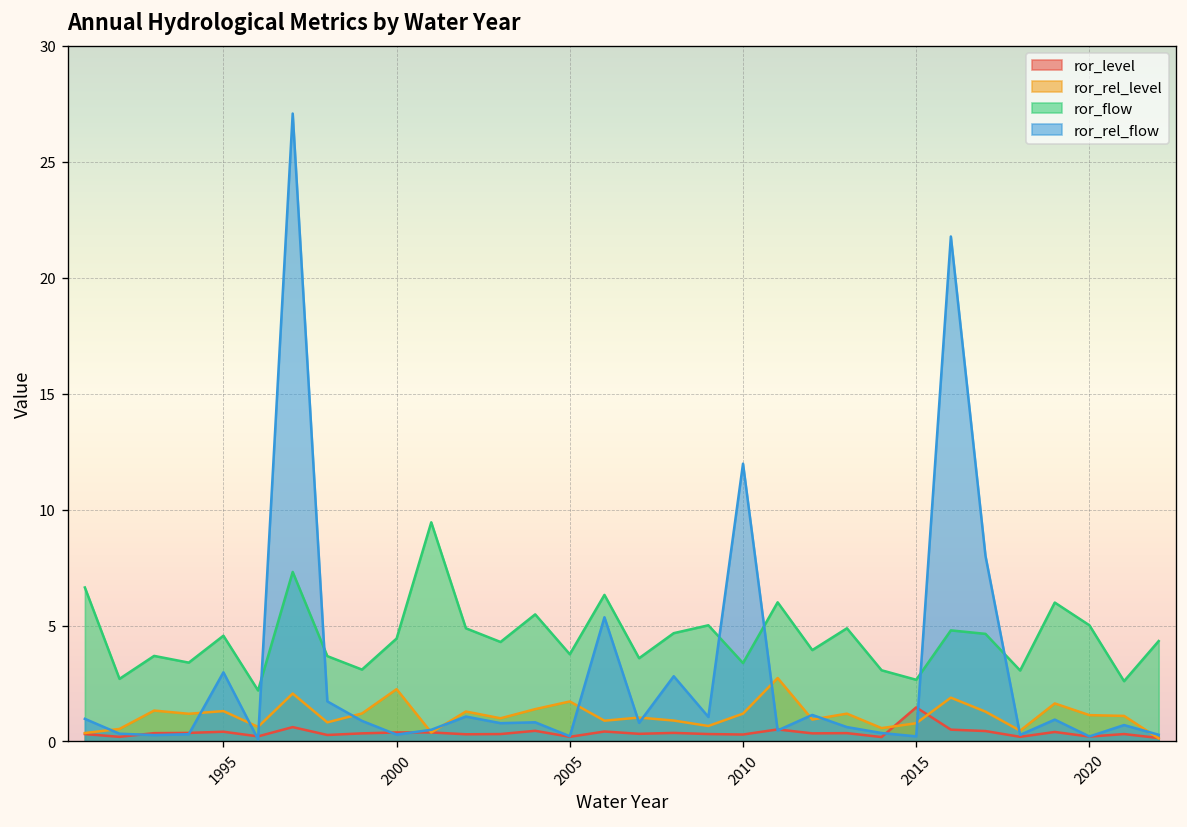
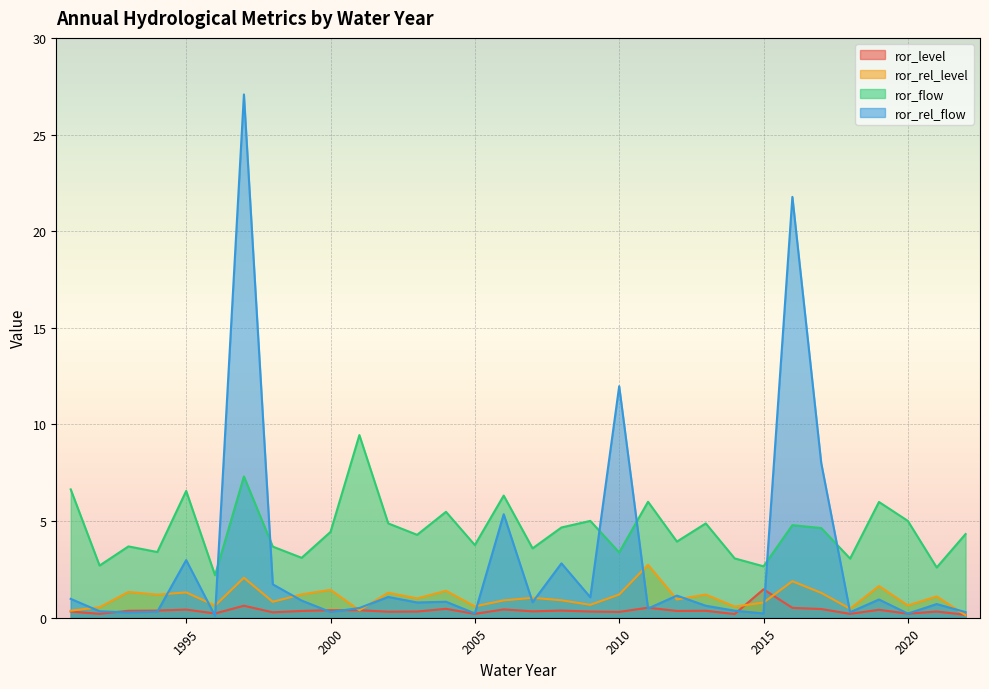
ror_flow, 1995: 4.6 -> 6.6
ror_rel_level, 2000: 2.3 -> 1.4
ror_rel_level, 2005: 1.7 -> 0.6
ror_rel_level, 2020: 1.1 -> 0.6
